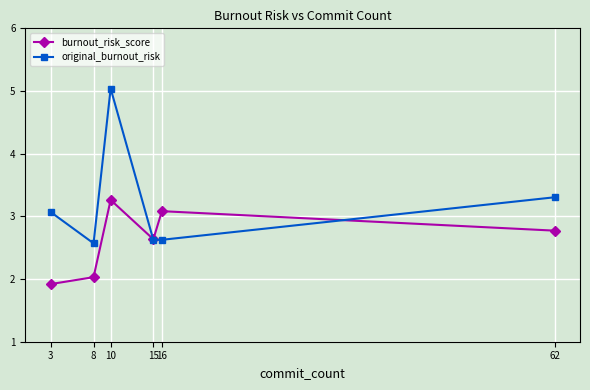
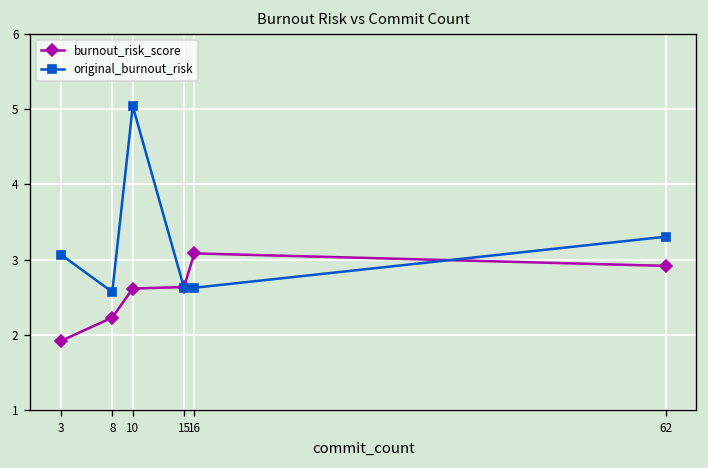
burnout_risk_score, 8: 2.0 -> 2.2
burnout_risk_score, 10: 3.3 -> 2.6
burnout_risk_score, 62: 2.8 -> 2.9
